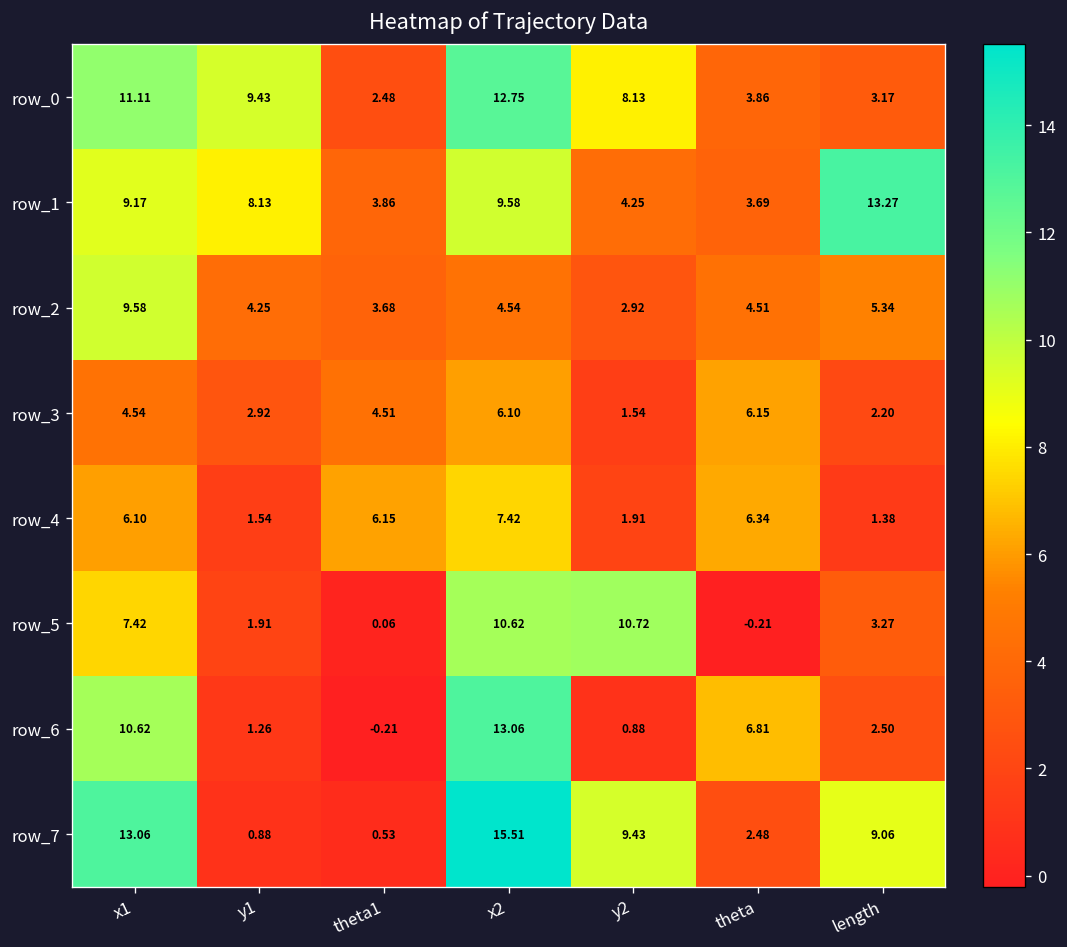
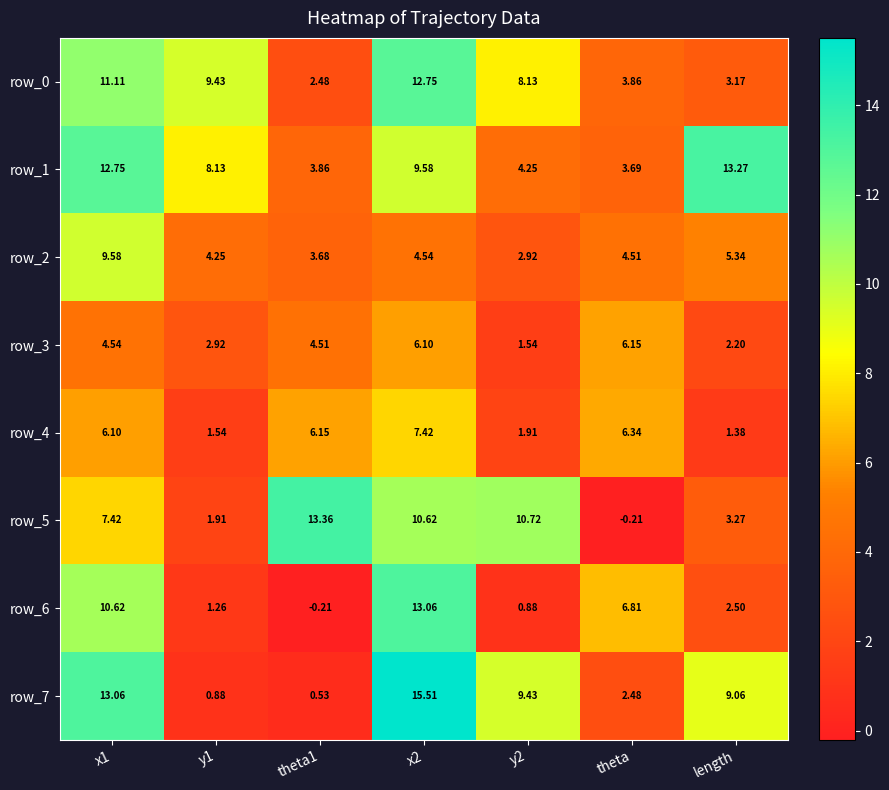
row_1, x1: 9.17 -> 12.75
row_5, theta1: 0.06 -> 13.36
